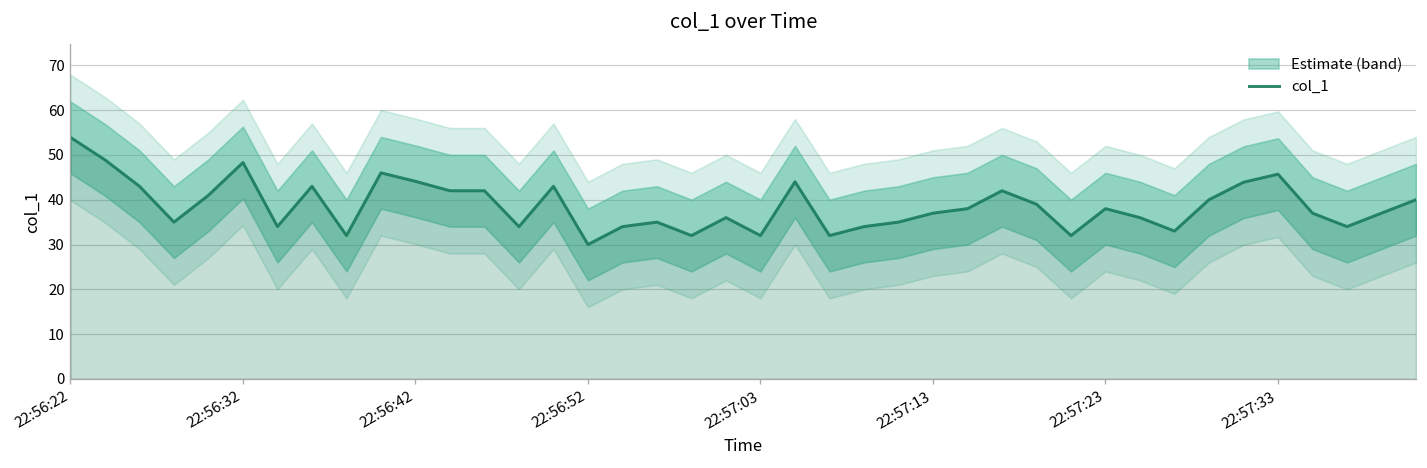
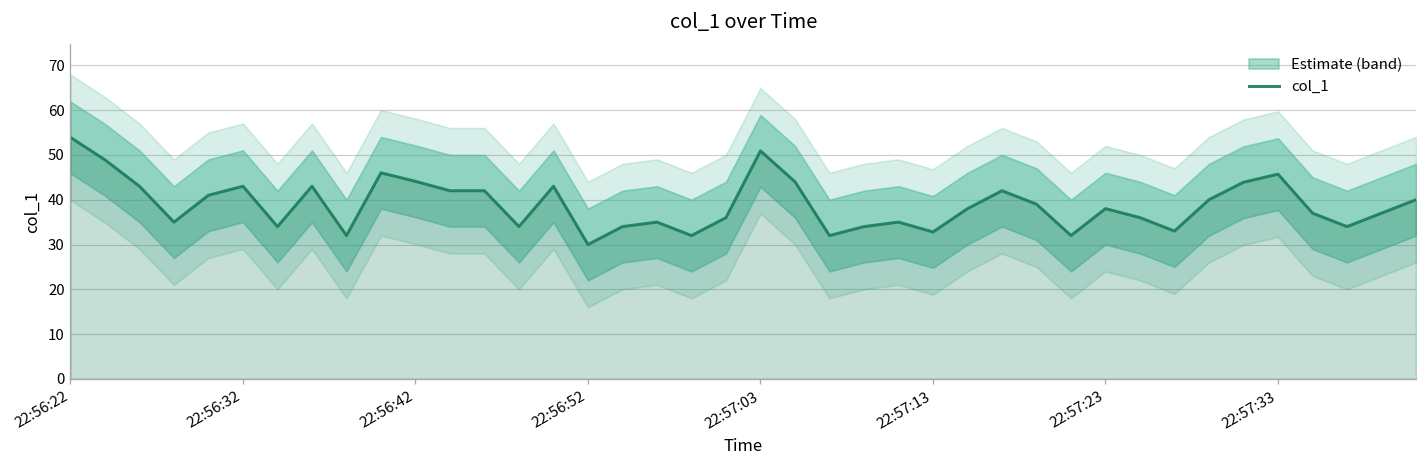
col_1, 22:56:32: 48 -> 43
col_1, 22:57:03: 32 -> 51
col_1, 22:57:13: 37 -> 33
